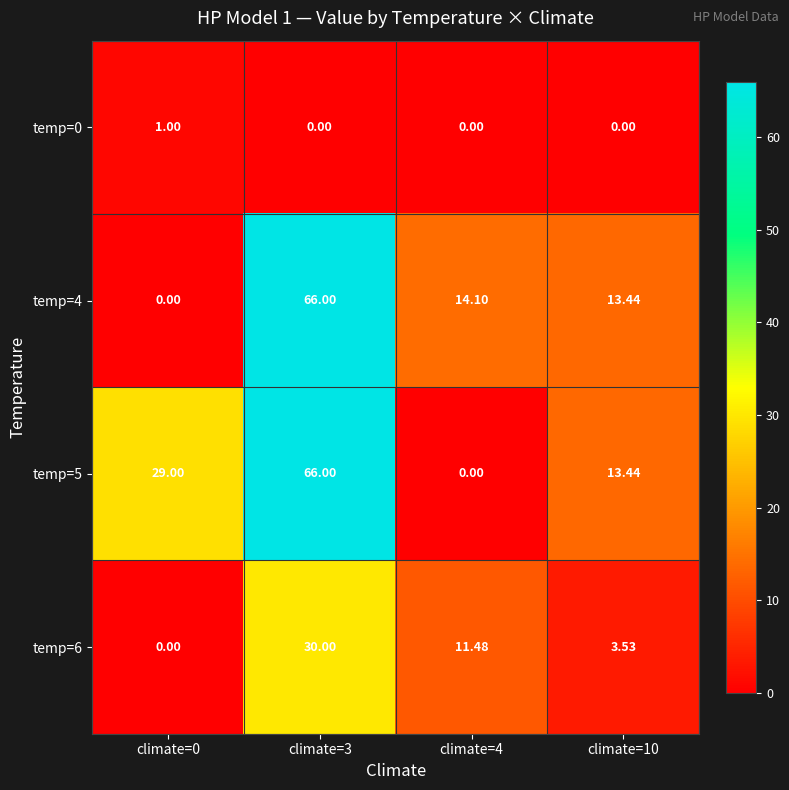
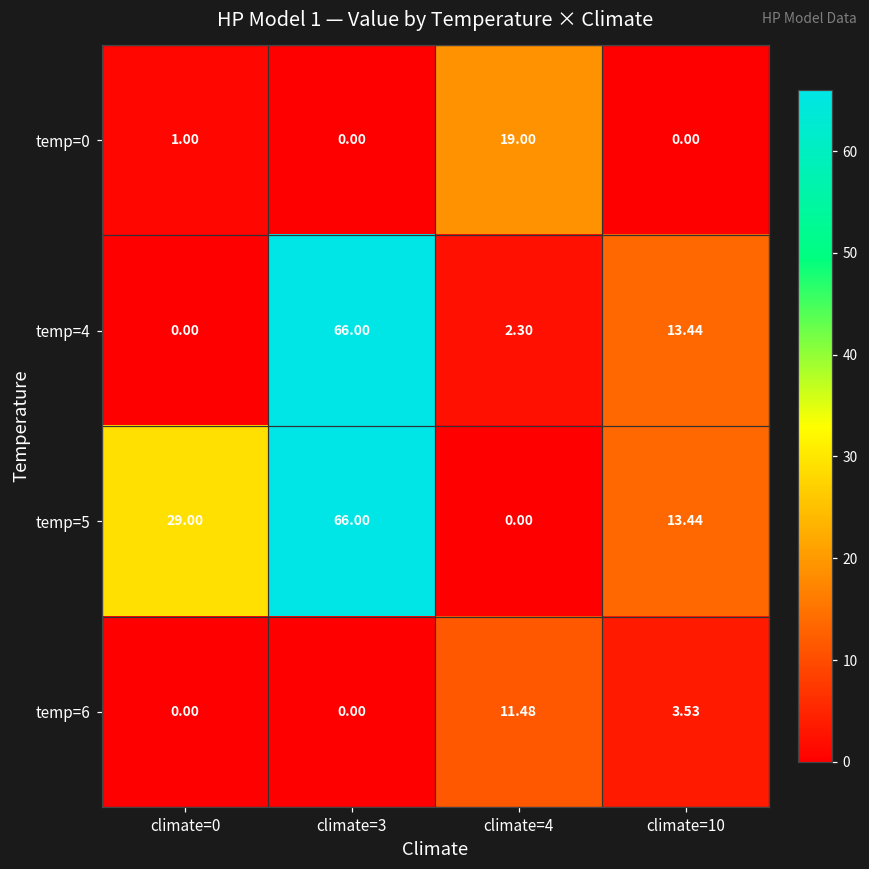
temp=0, climate=4: 0.00 -> 19.00
temp=4, climate=4: 14.10 -> 2.30
temp=6, climate=3: 30.00 -> 0.00
